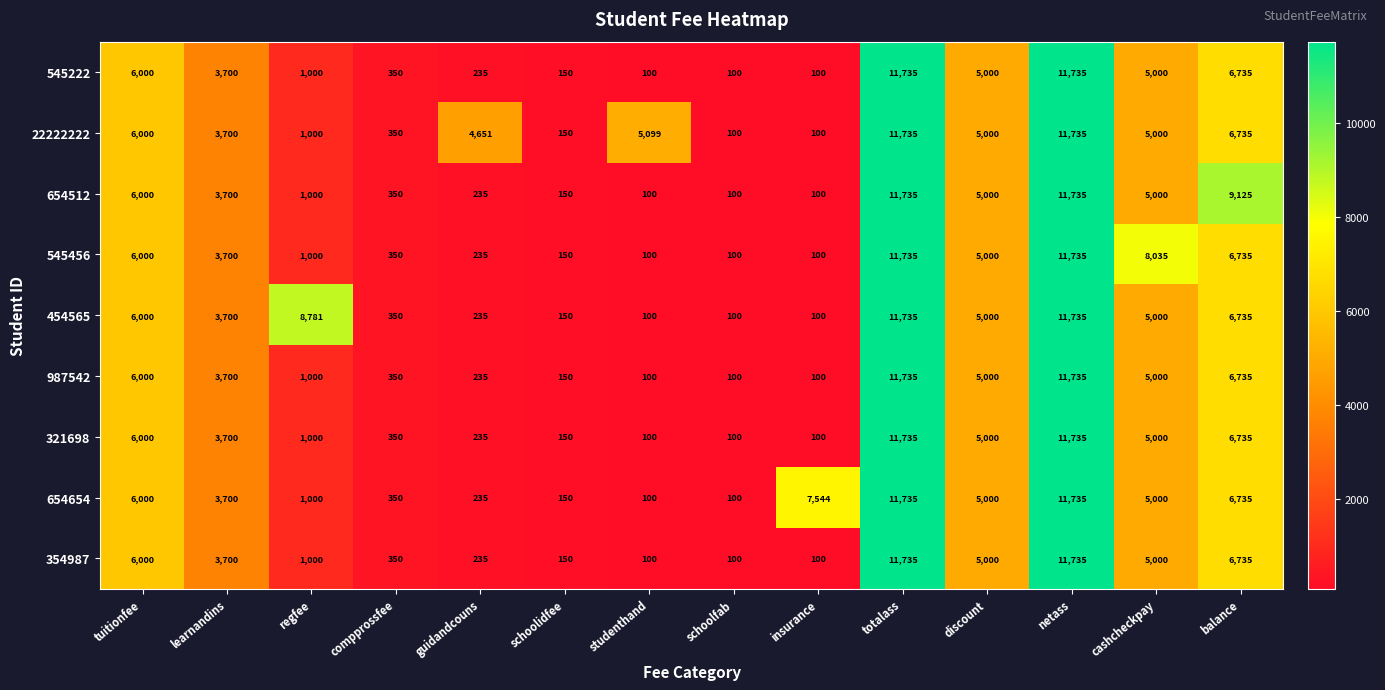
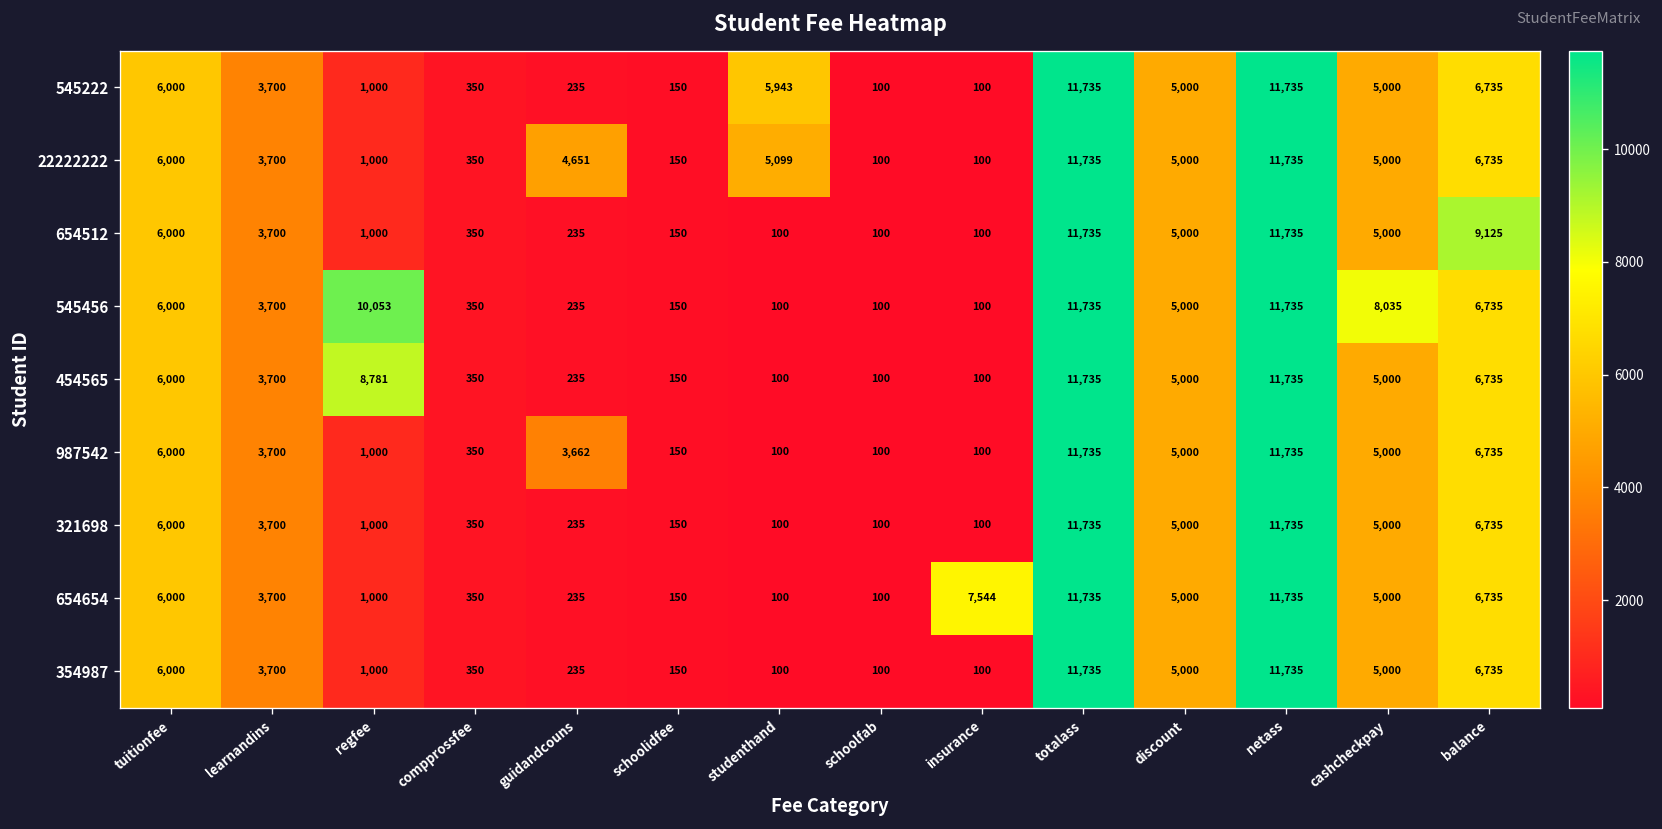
545222, studenthand: 100 -> 5,943
545456, regfee: 1,000 -> 10,053
987542, guidandcouns: 235 -> 3,662
